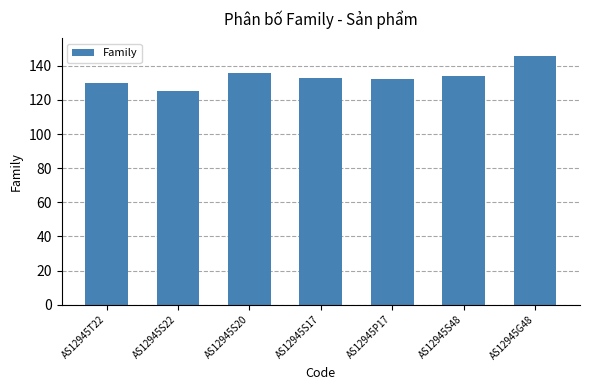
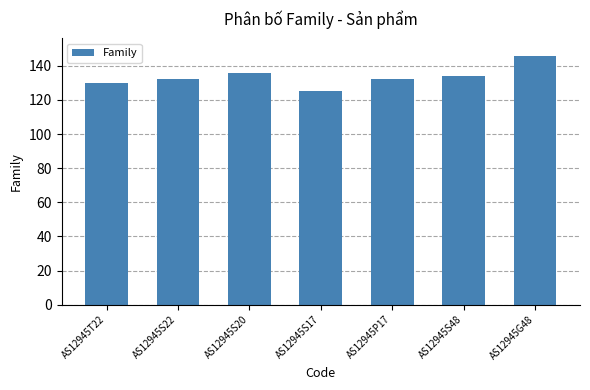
AS12945S22: 125 -> 132
AS12945S17: 133 -> 125
